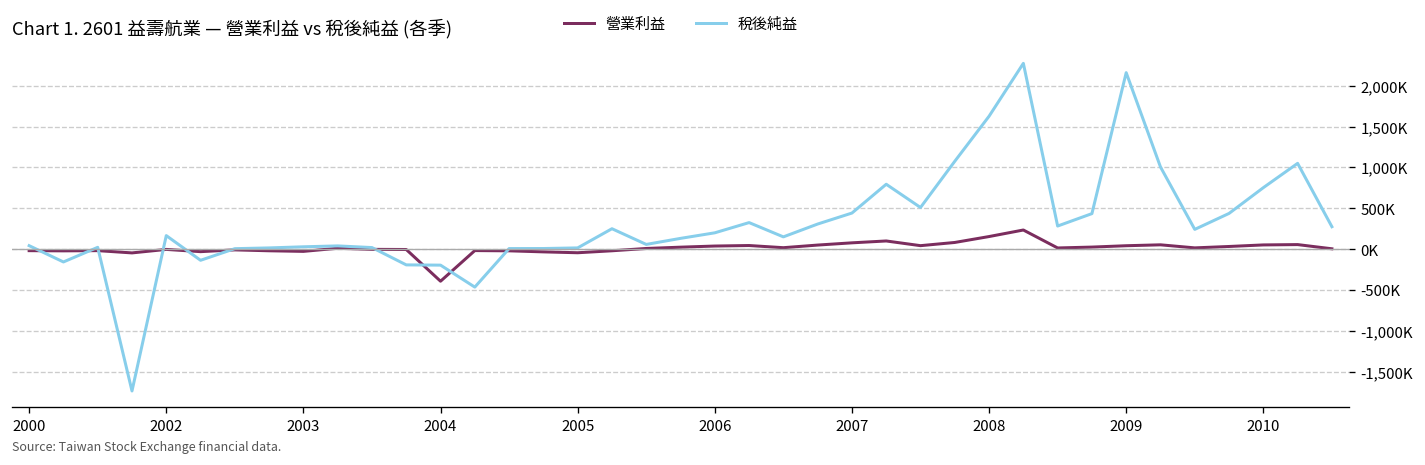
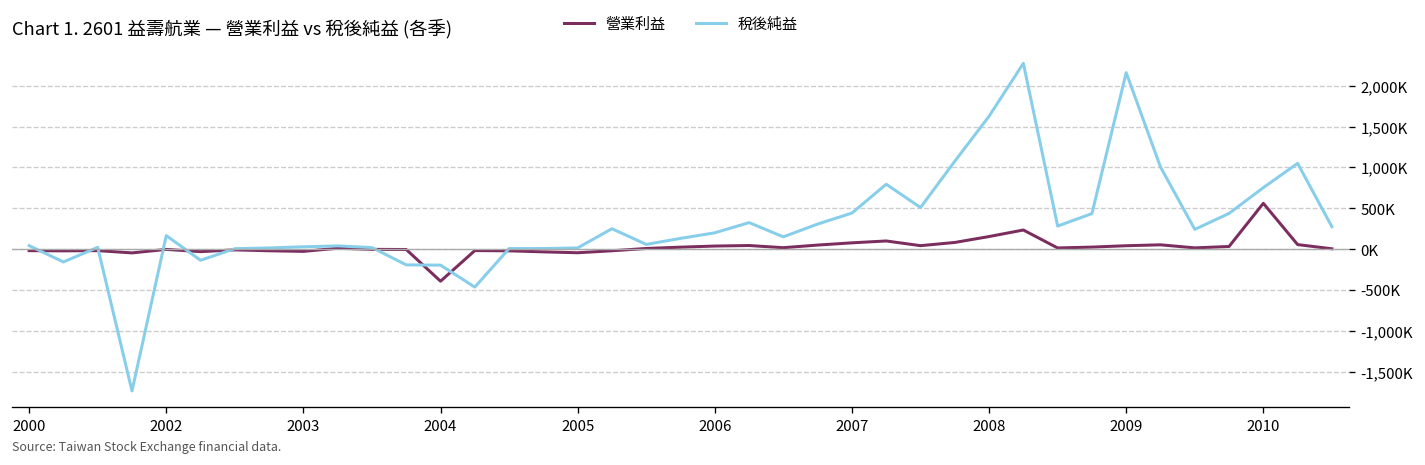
營業利益, 2010: 100,000 -> 600,000
